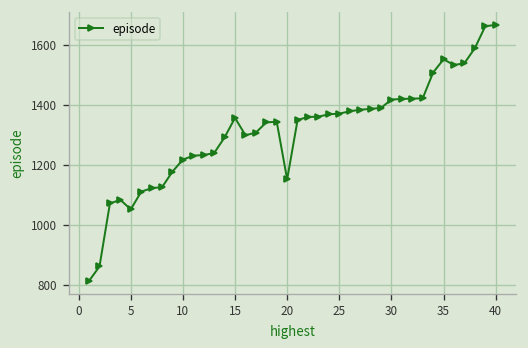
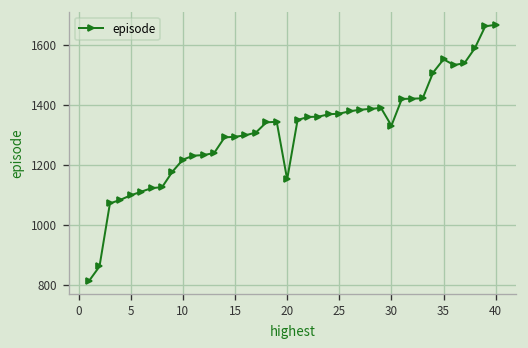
5: 1050 -> 1100
15: 1360 -> 1290
30: 1420 -> 1330
